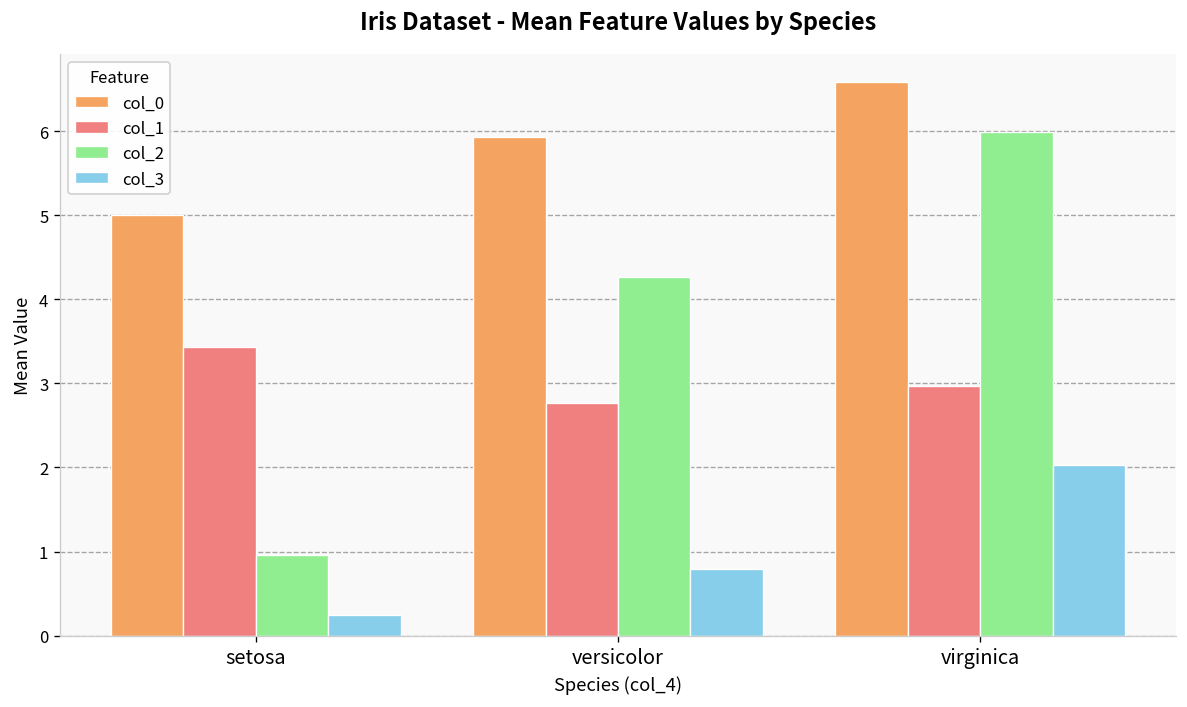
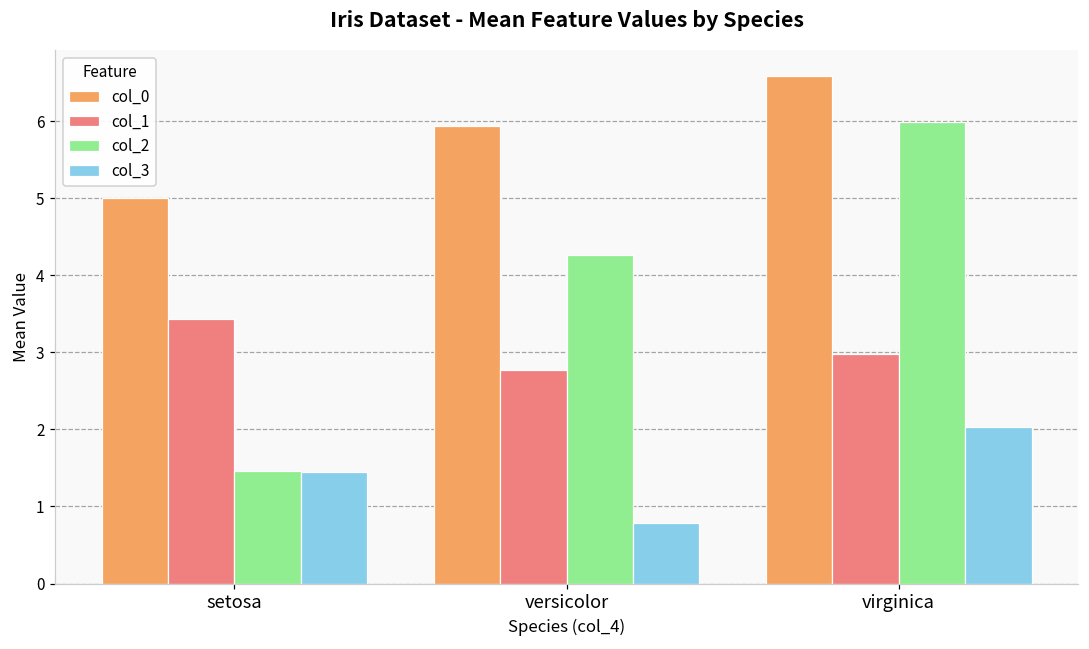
col_2, setosa: 1.0 -> 1.5
col_3, setosa: 0.2 -> 1.5
